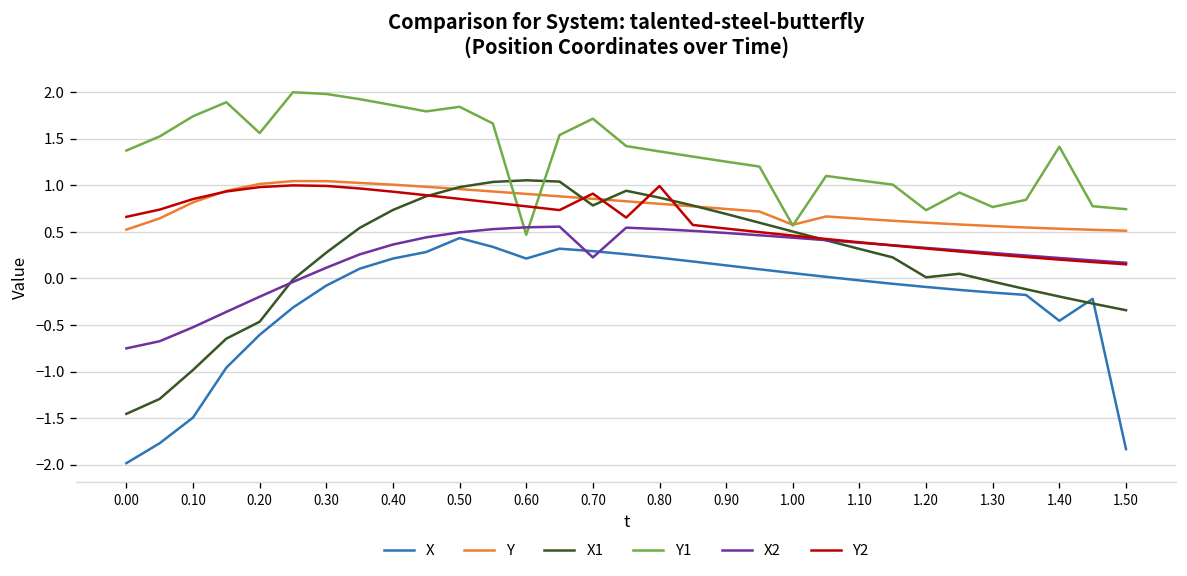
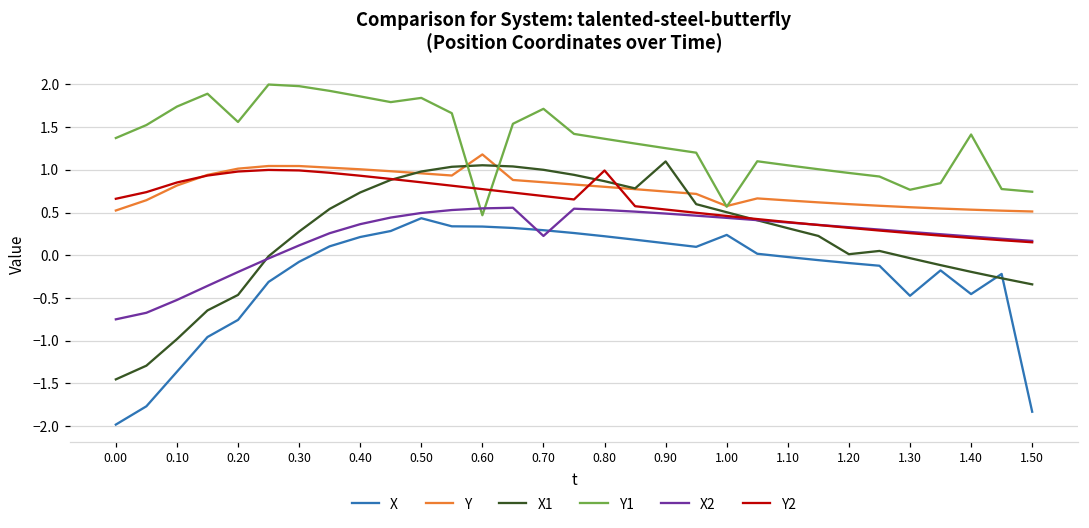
X, 0.10: -1.5 -> -1.4
X, 0.20: -0.6 -> -0.8
X, 0.60: 0.2 -> 0.3
Y, 0.60: 0.9 -> 1.2
X1, 0.70: 0.8 -> 1.0
Y2, 0.70: 0.9 -> 0.7
X1, 0.90: 0.7 -> 1.1
X, 1.00: 0.1 -> 0.2
Y1, 1.20: 0.7 -> 1.0
X, 1.30: -0.2 -> -0.5
